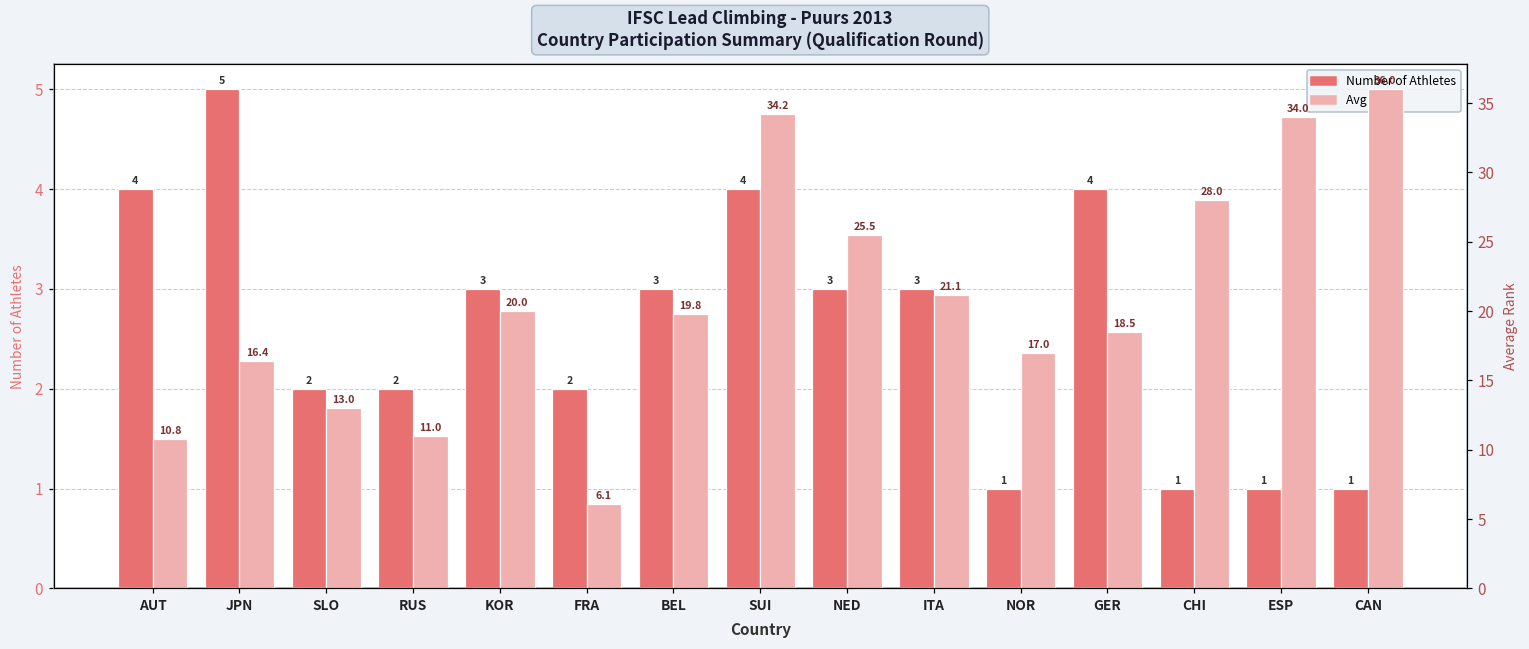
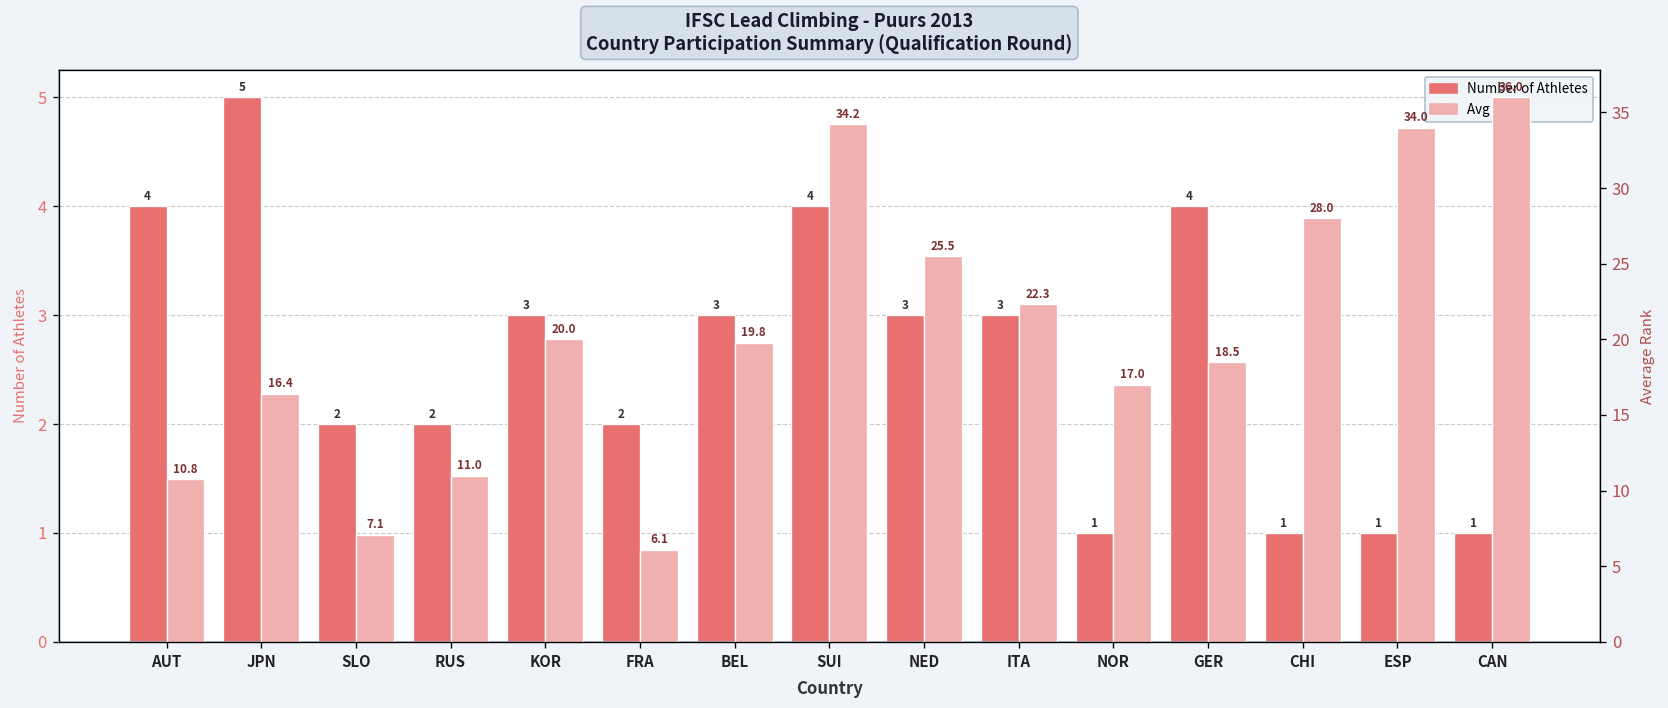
Avg Rank, SLO: 13.0 -> 7.1
Avg Rank, ITA: 21.1 -> 22.3
